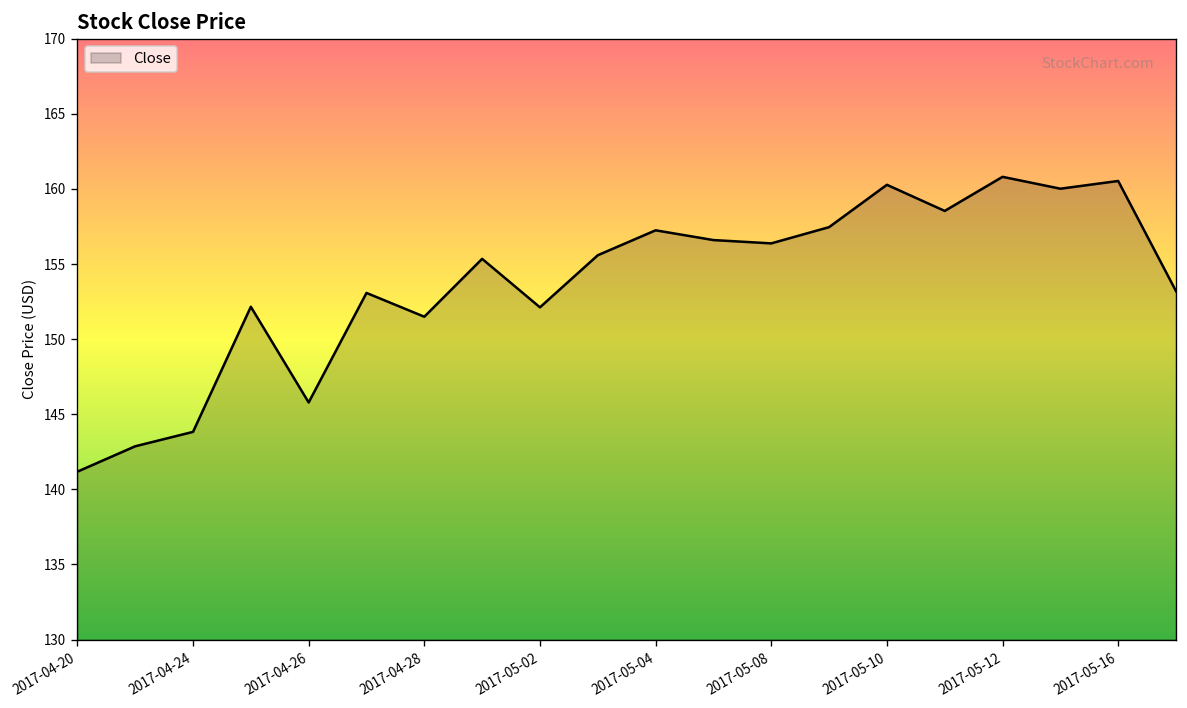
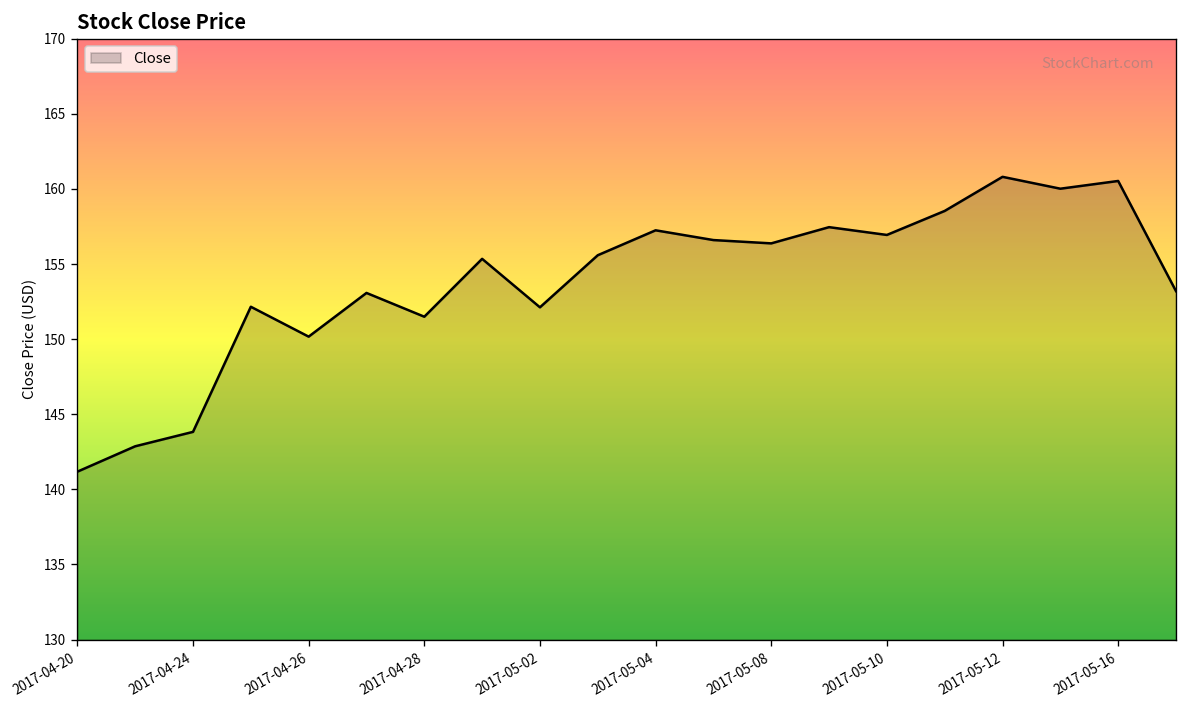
2017-04-26: 145.8 -> 150.2
2017-05-10: 160.3 -> 156.9
